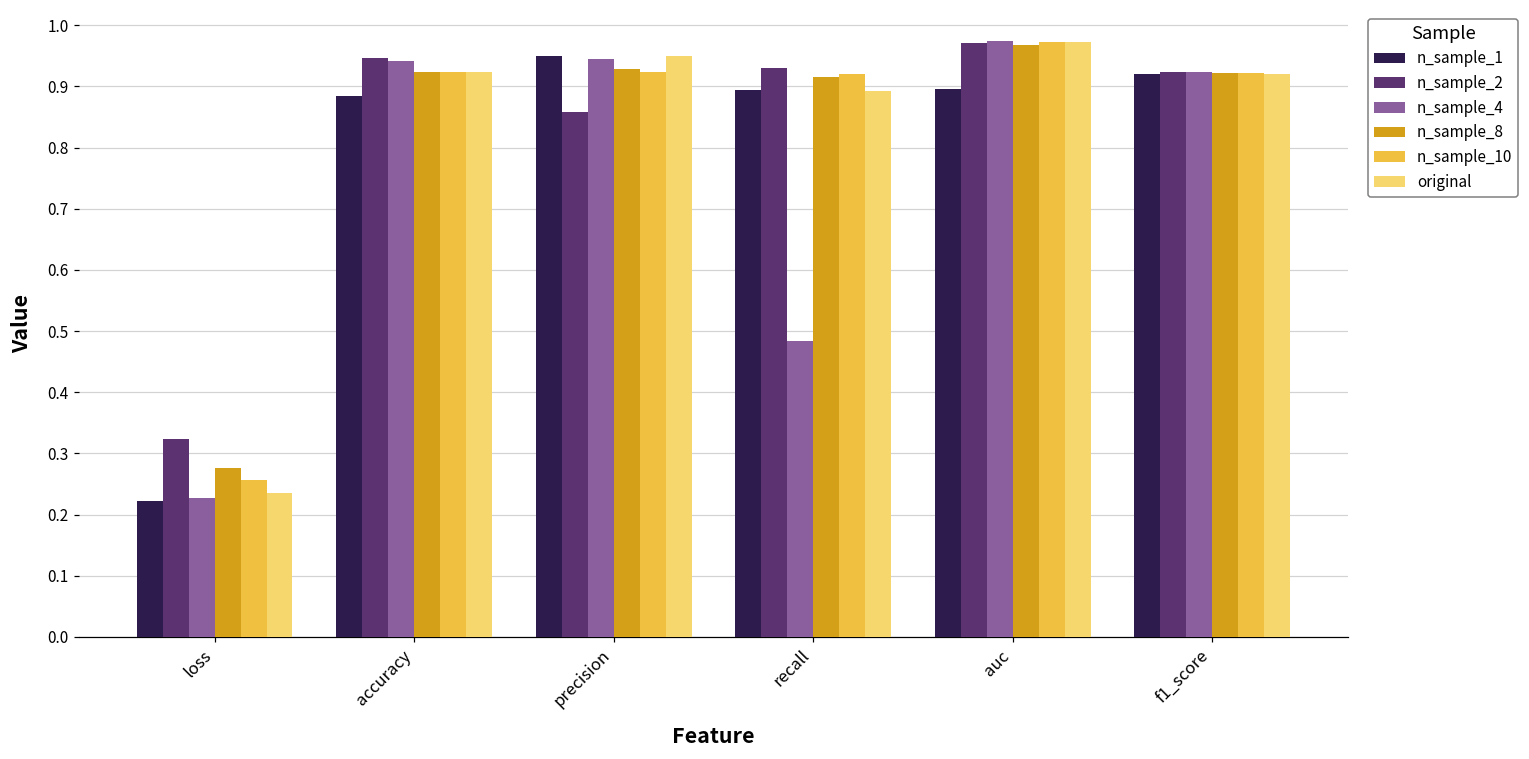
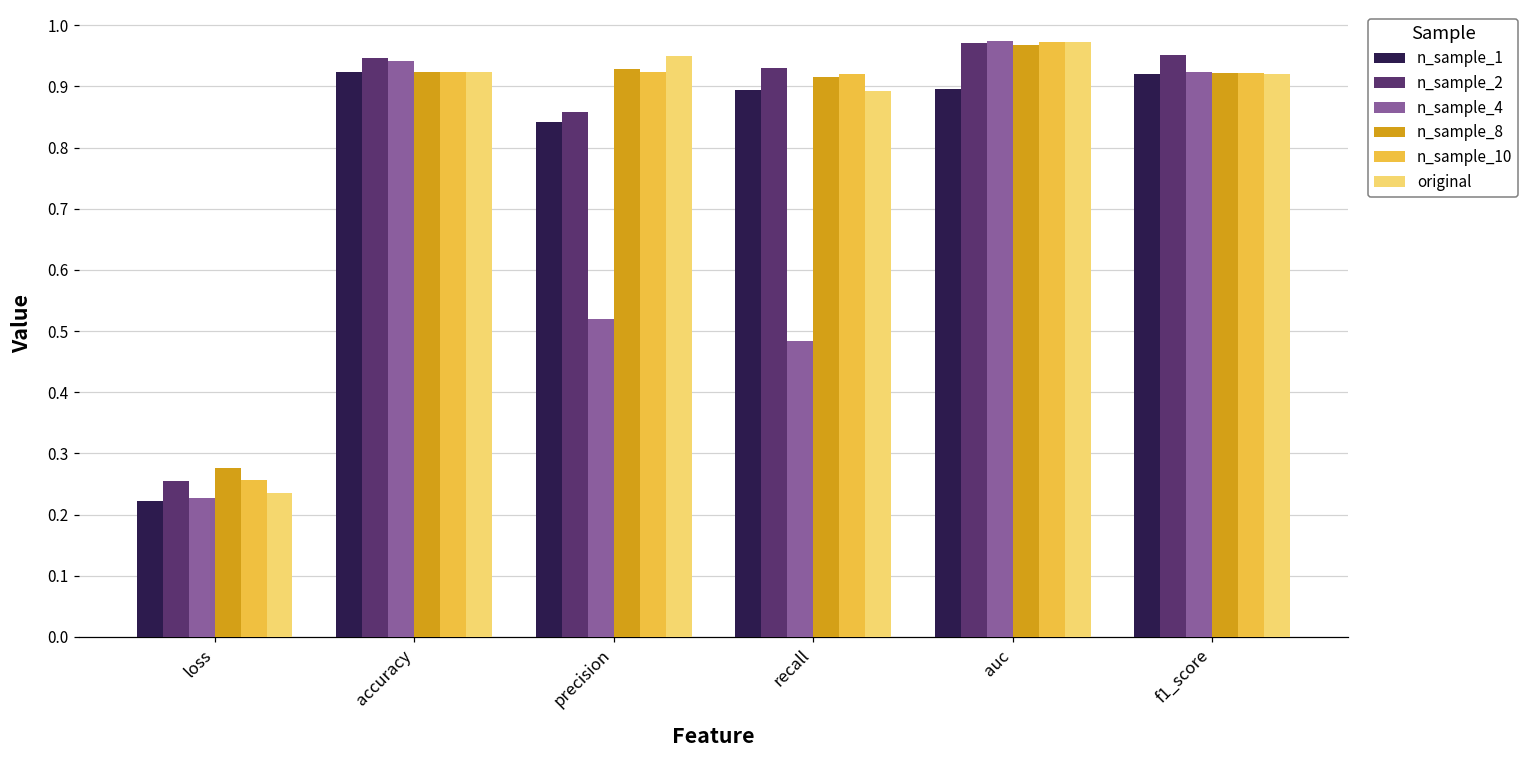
n_sample_2, loss: 0.32 -> 0.25
n_sample_1, accuracy: 0.88 -> 0.92
n_sample_1, precision: 0.95 -> 0.84
n_sample_4, precision: 0.95 -> 0.52
n_sample_2, f1_score: 0.92 -> 0.95
